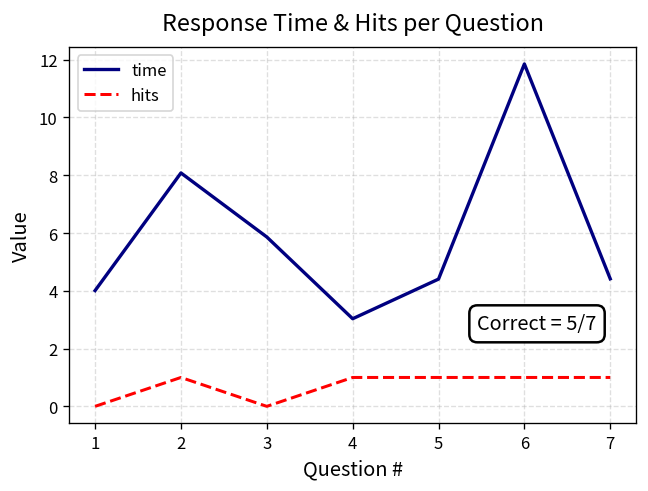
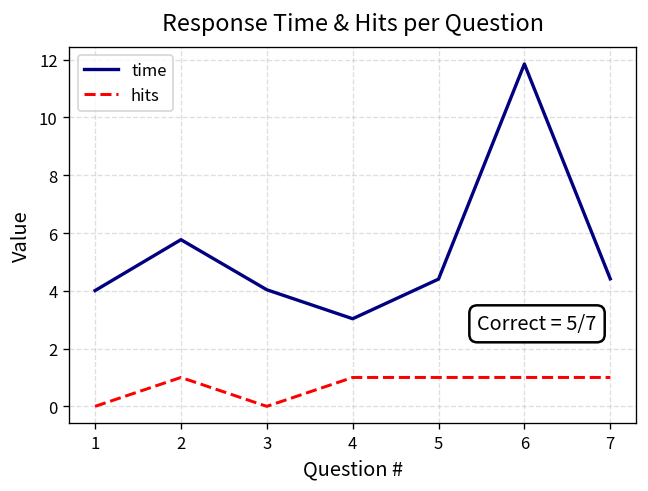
time, 2: 8.1 -> 5.8
time, 3: 5.9 -> 4.0
